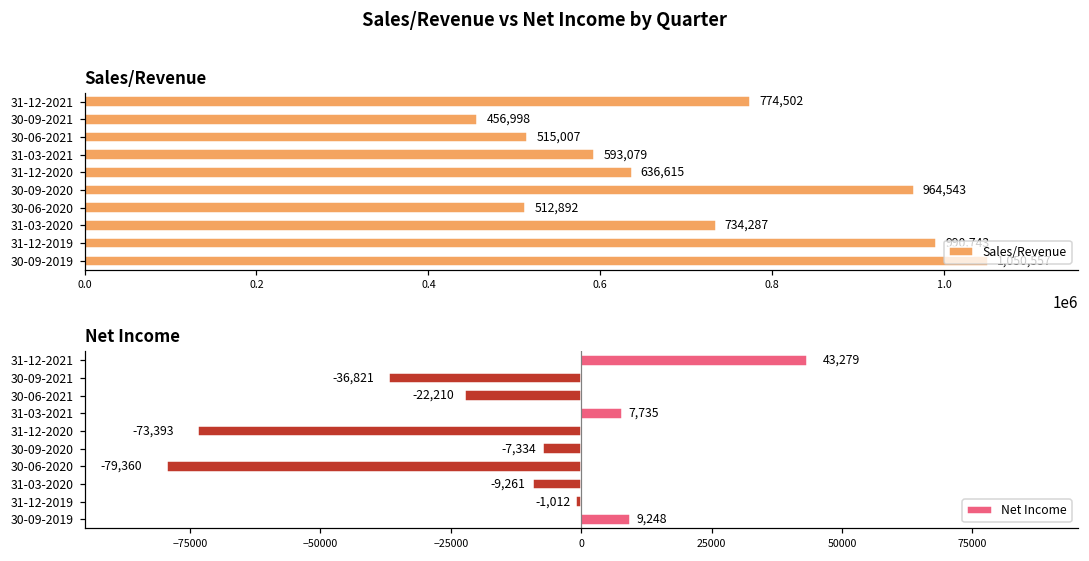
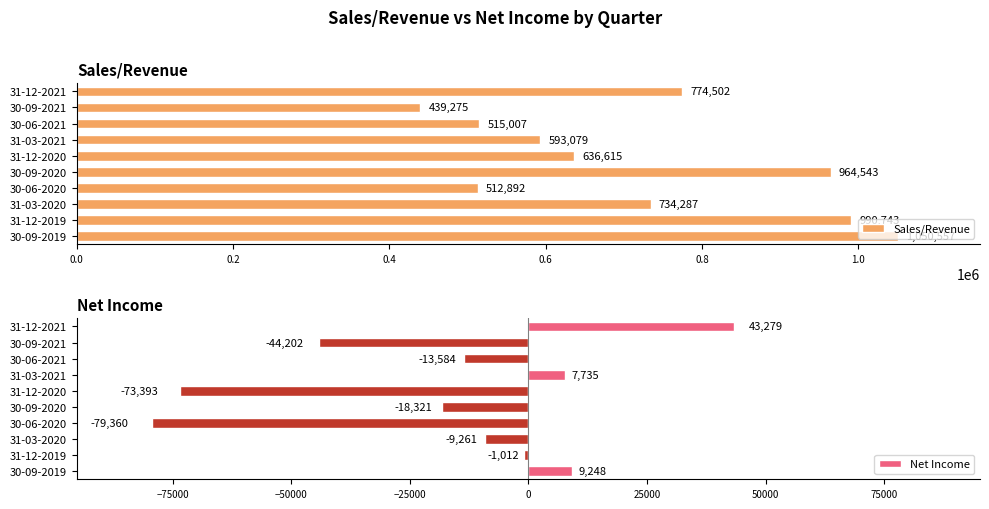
Sales/Revenue, 30-09-2021: 456,998 -> 439,275
Net Income, 30-09-2021: -36,821 -> -44,202
Net Income, 30-06-2021: -22,210 -> -13,584
Net Income, 30-09-2020: -7,334 -> -18,321
